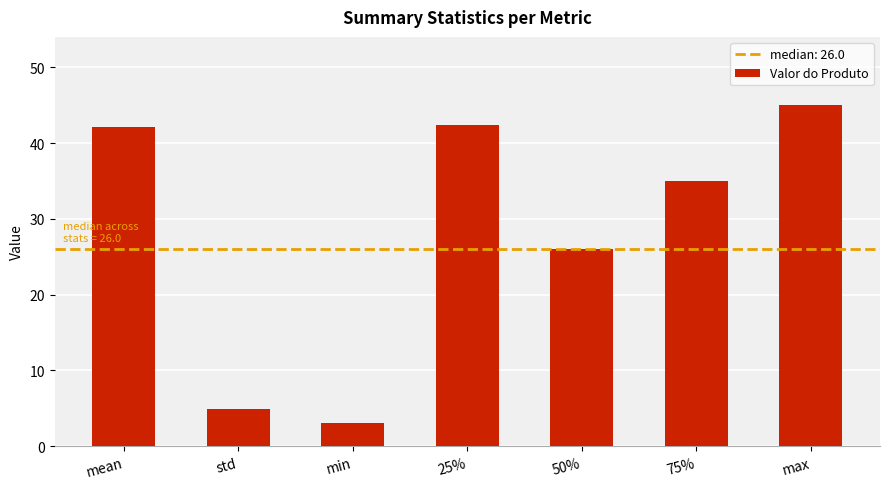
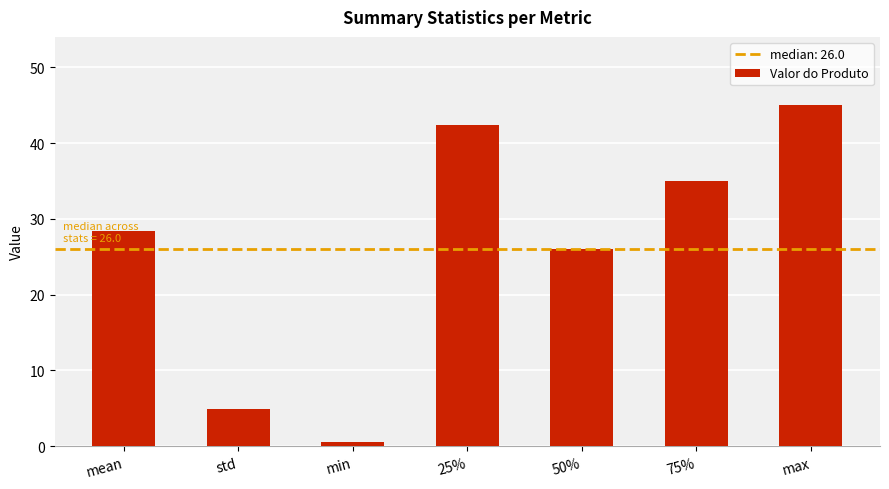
mean: 42 -> 28
min: 3 -> 1
